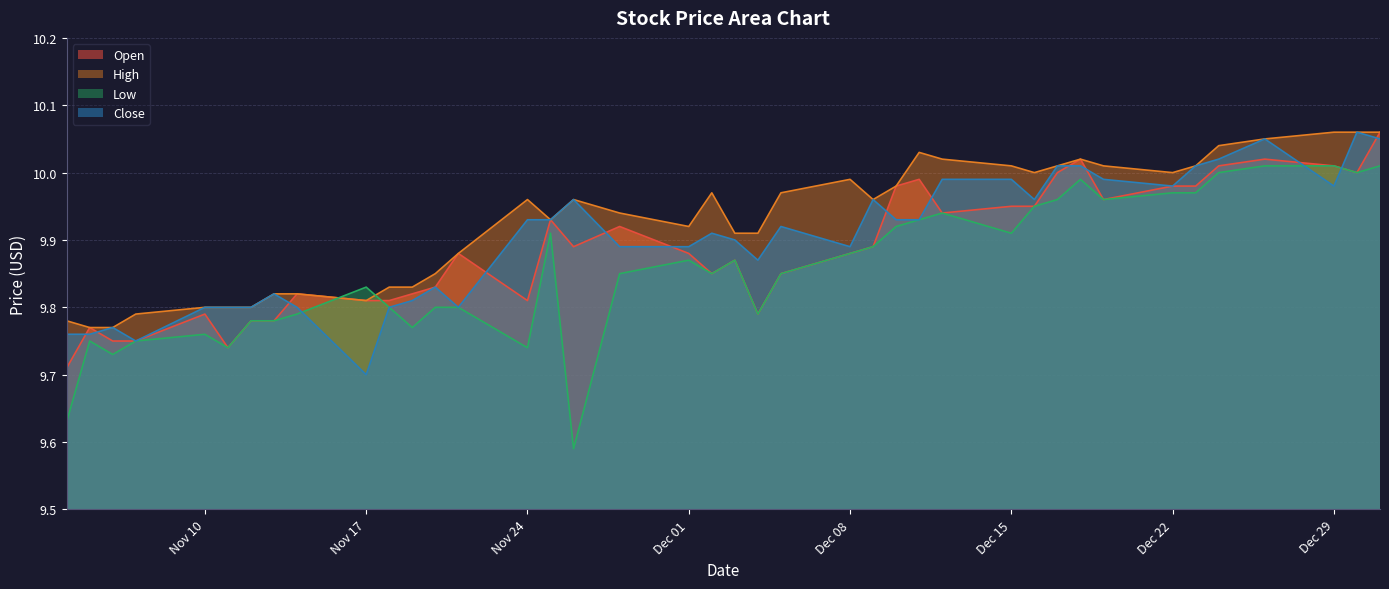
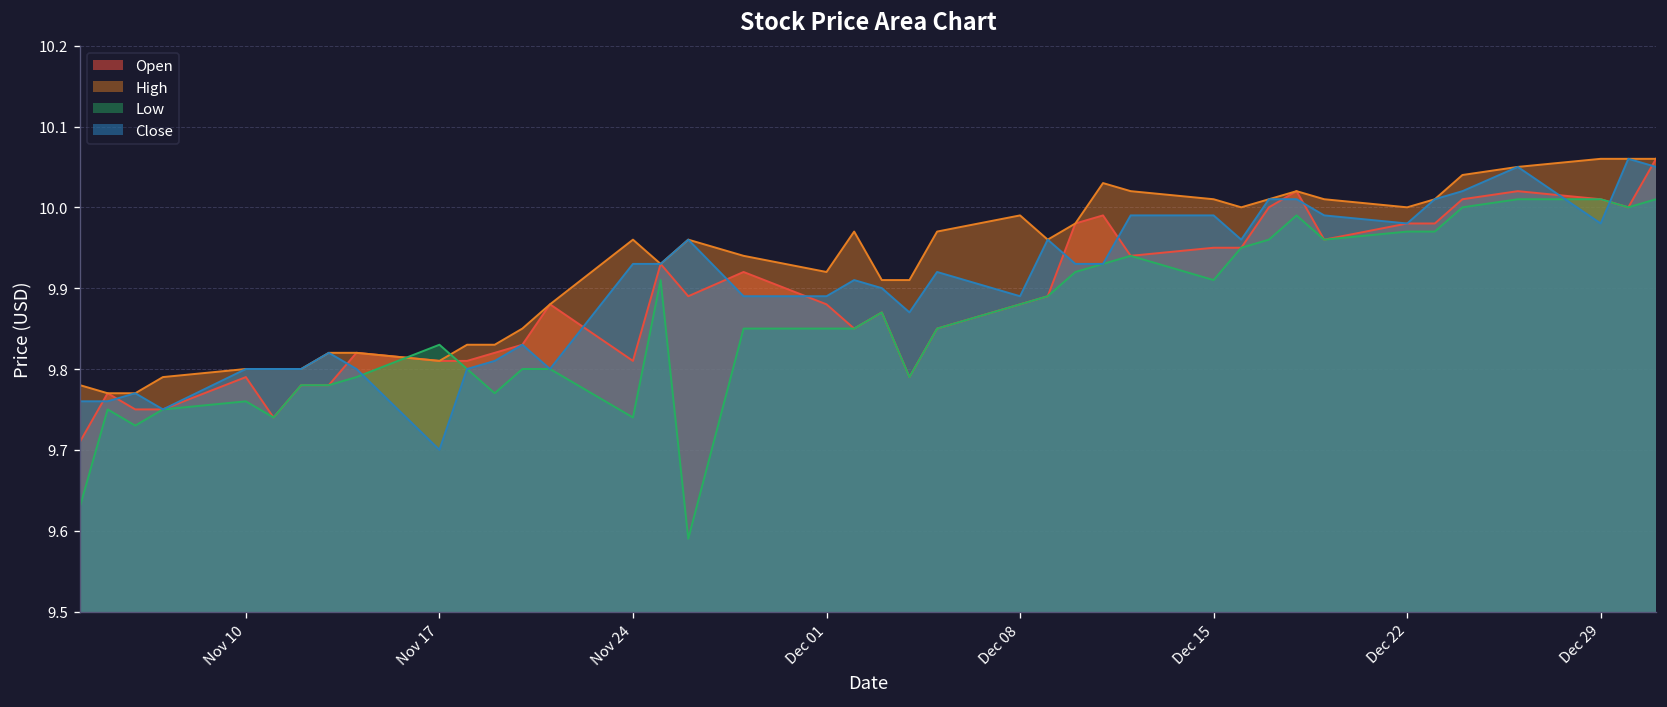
Low, Dec 01: 9.87 -> 9.85
